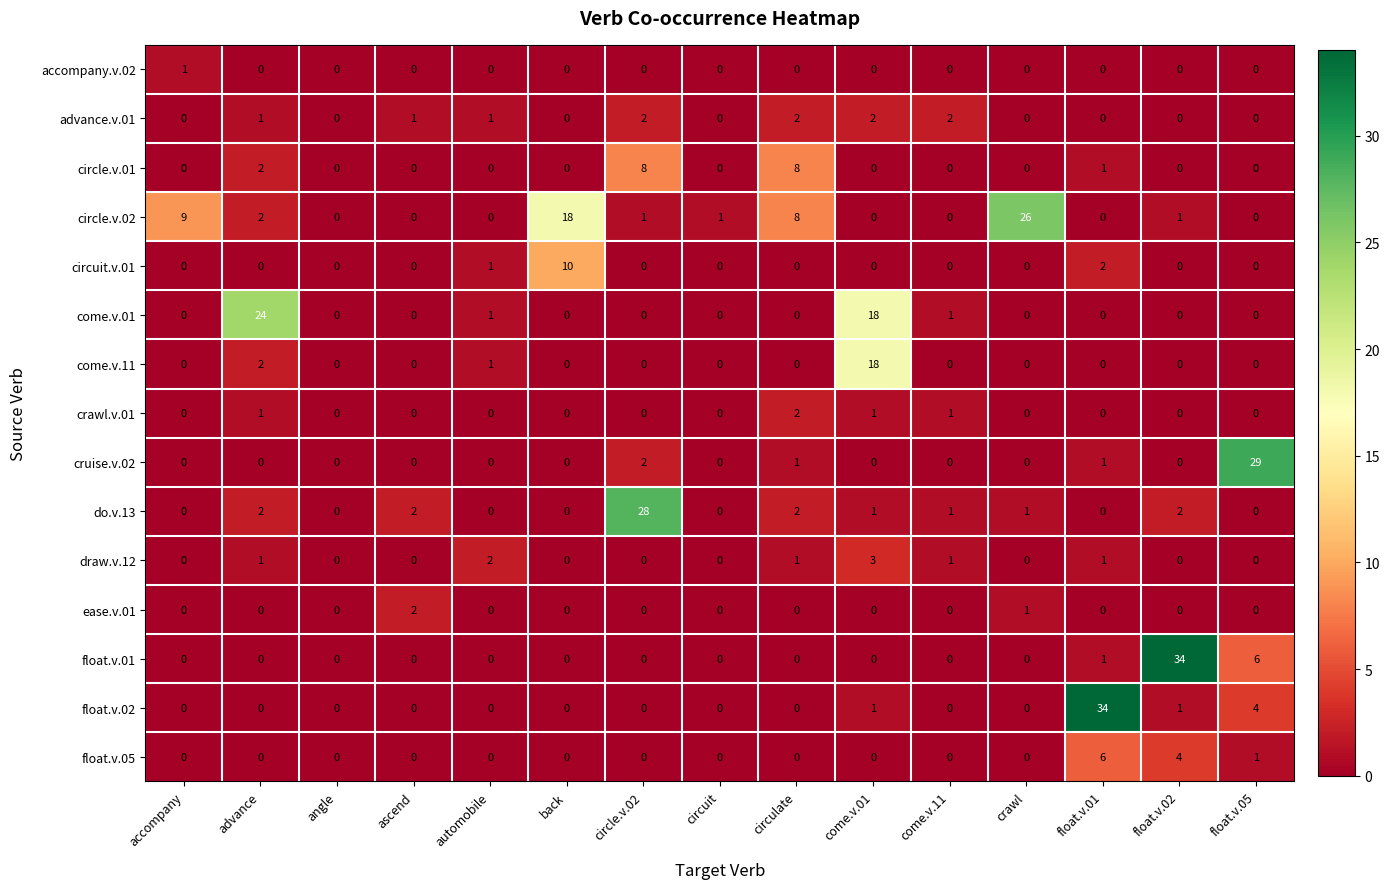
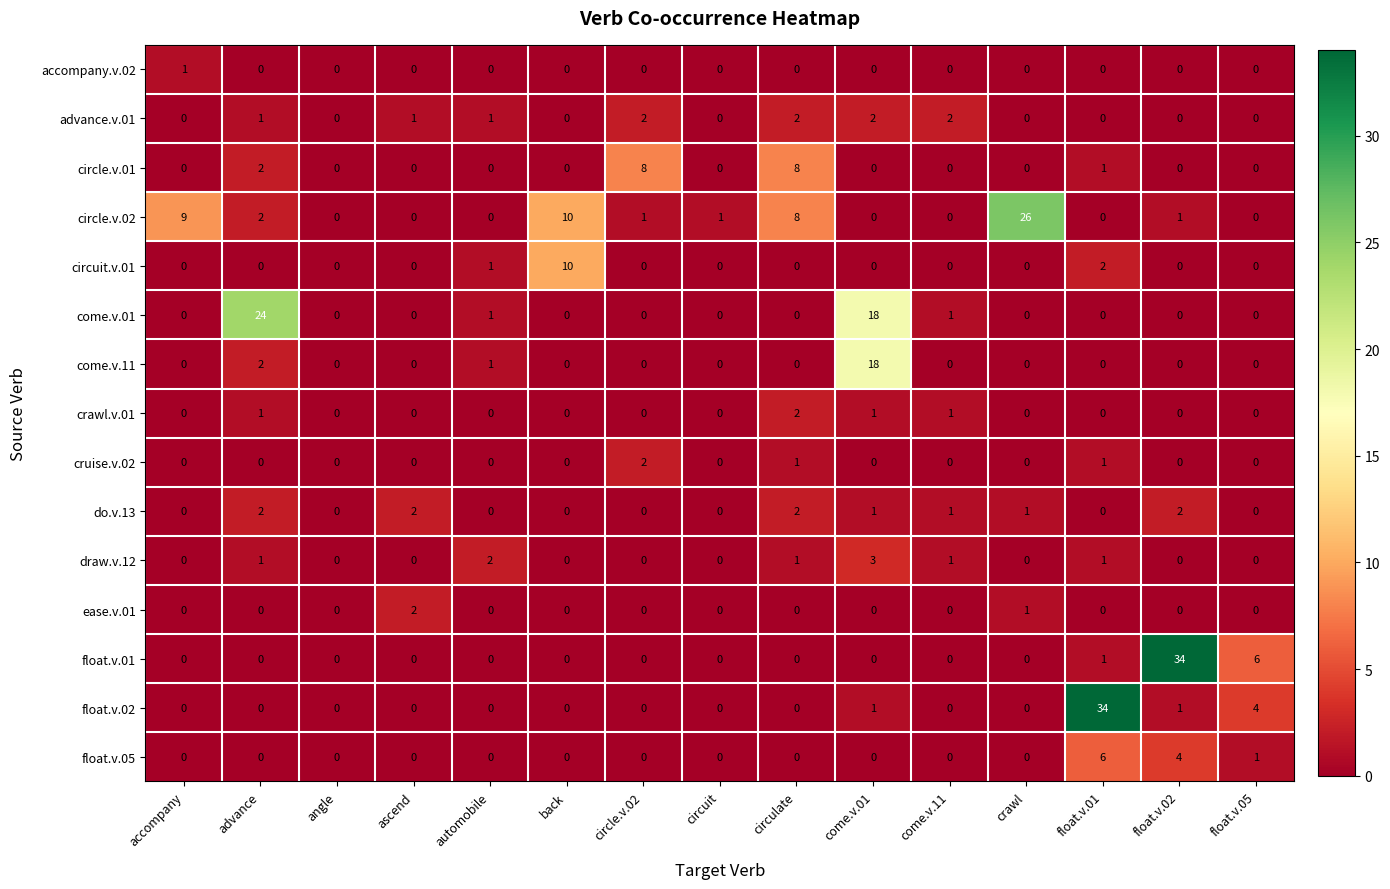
circle.v.02, back: 18 -> 10
cruise.v.02, float.v.05: 29 -> 0
do.v.13, circle.v.02: 28 -> 0
